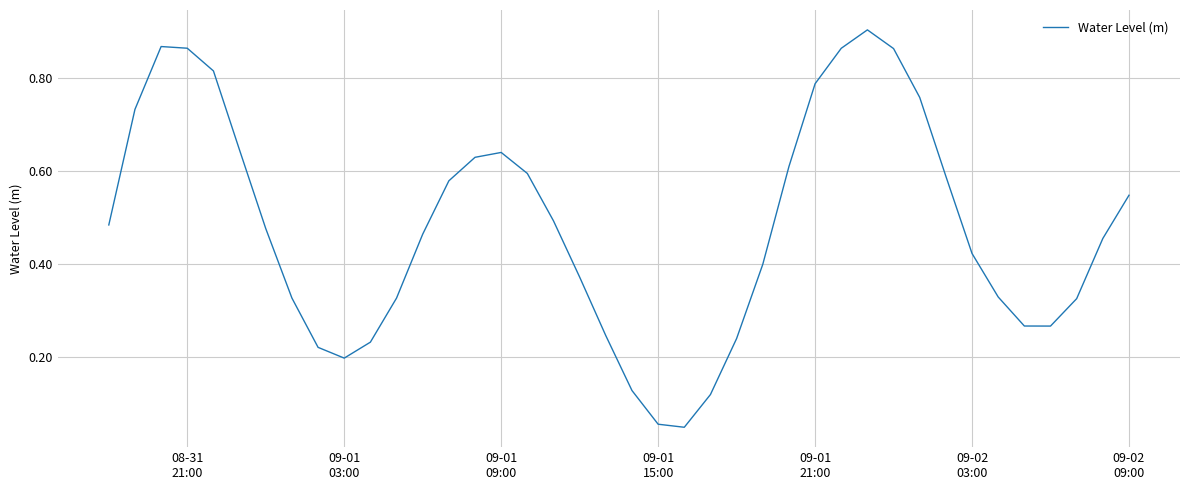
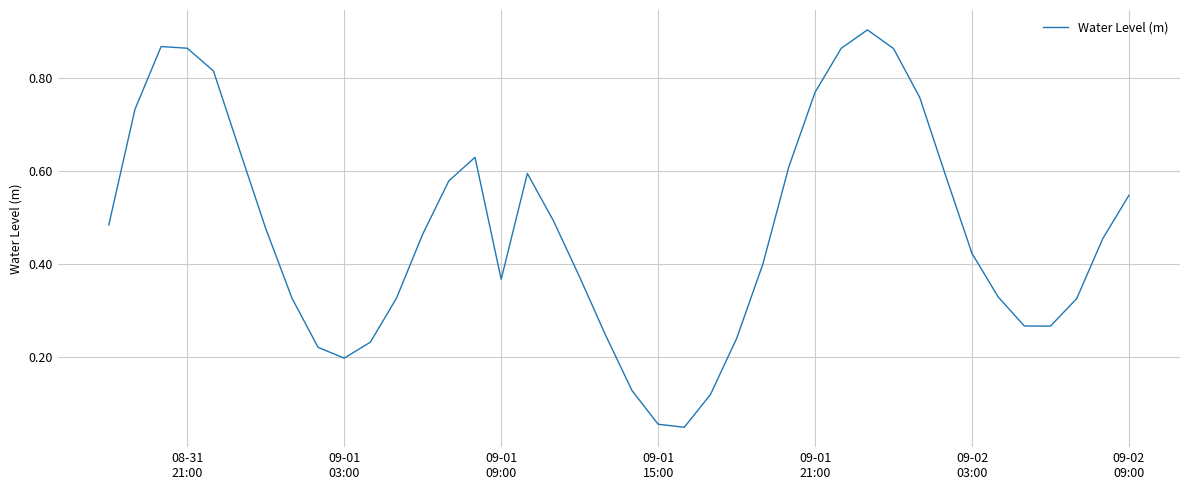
09-01 09:00: 0.64 -> 0.37
09-01 21:00: 0.79 -> 0.77
